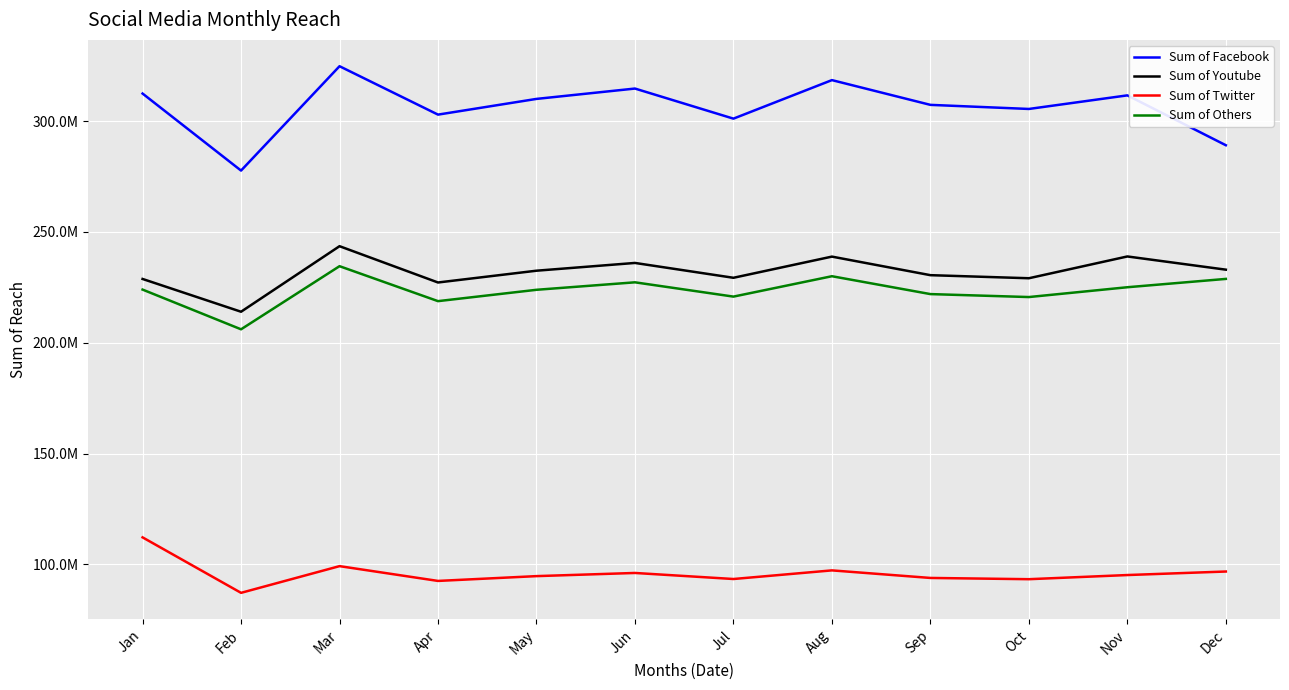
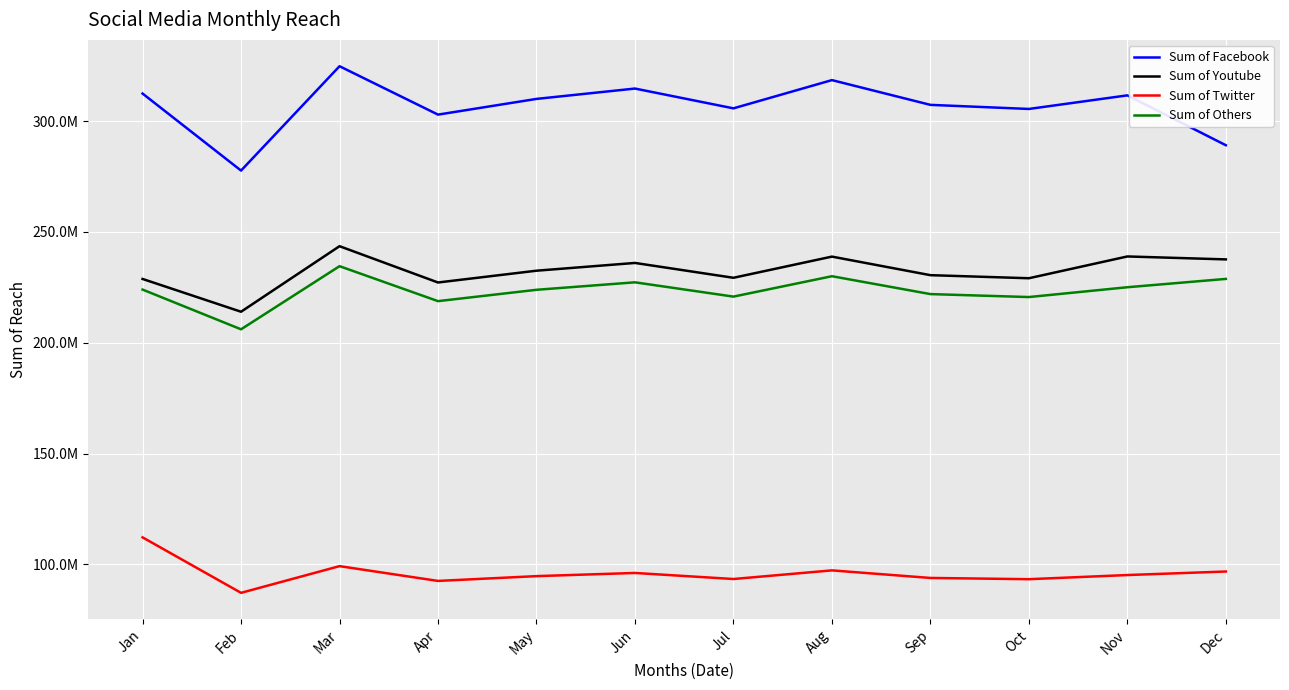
Sum of Facebook, Jul: 301000000 -> 306000000
Sum of Youtube, Dec: 233000000 -> 238000000
